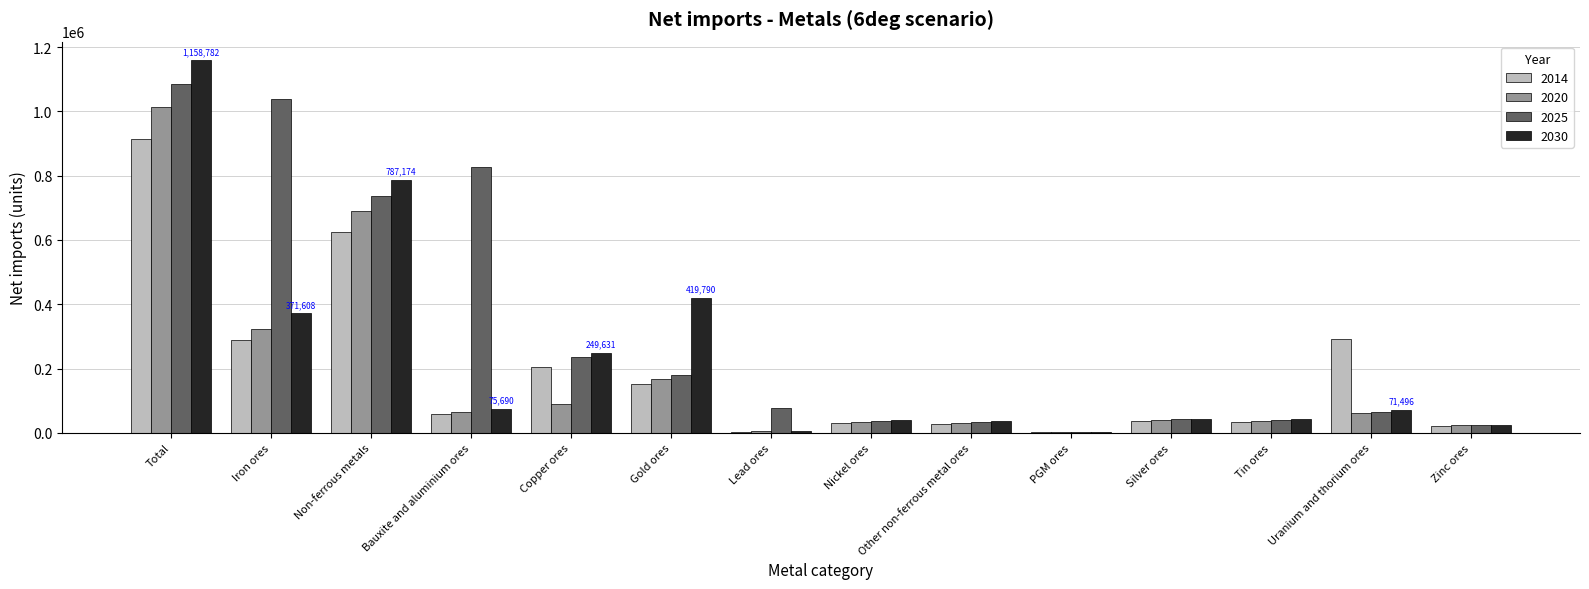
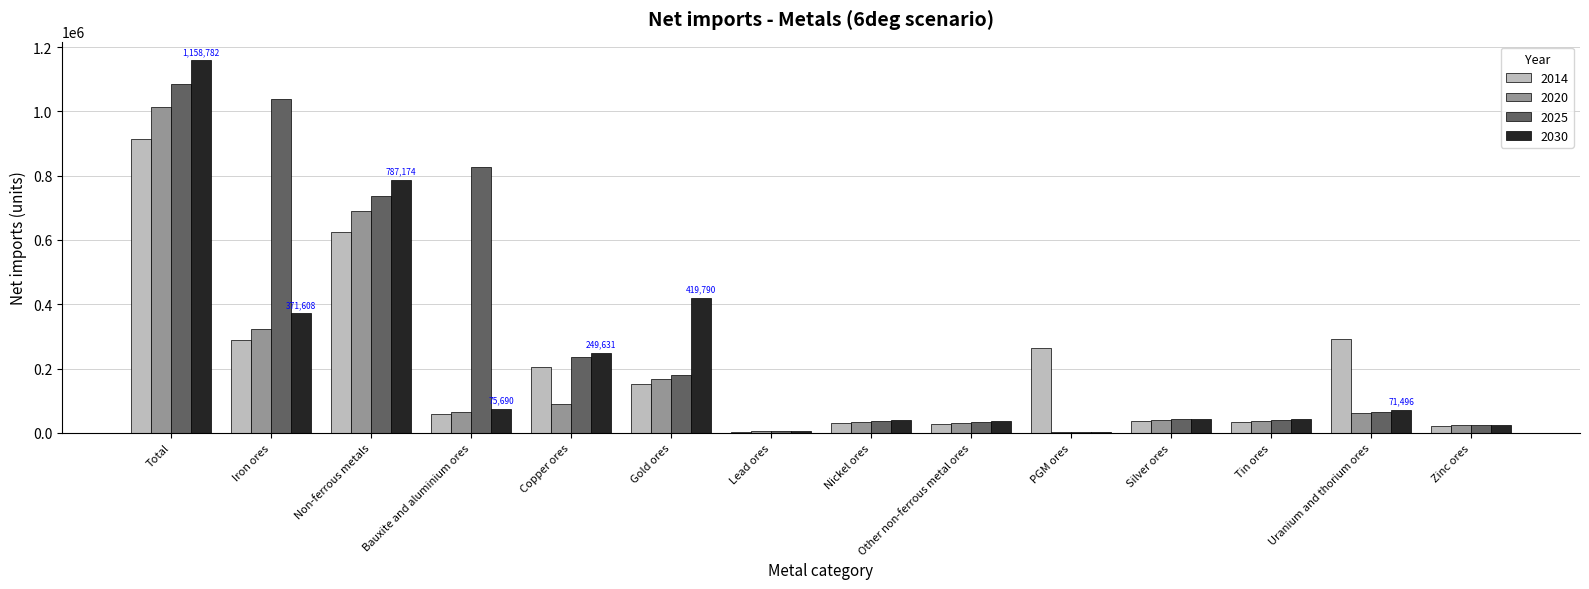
2025, Lead ores: 80000 -> 0
2014, PGM ores: 0 -> 260000
